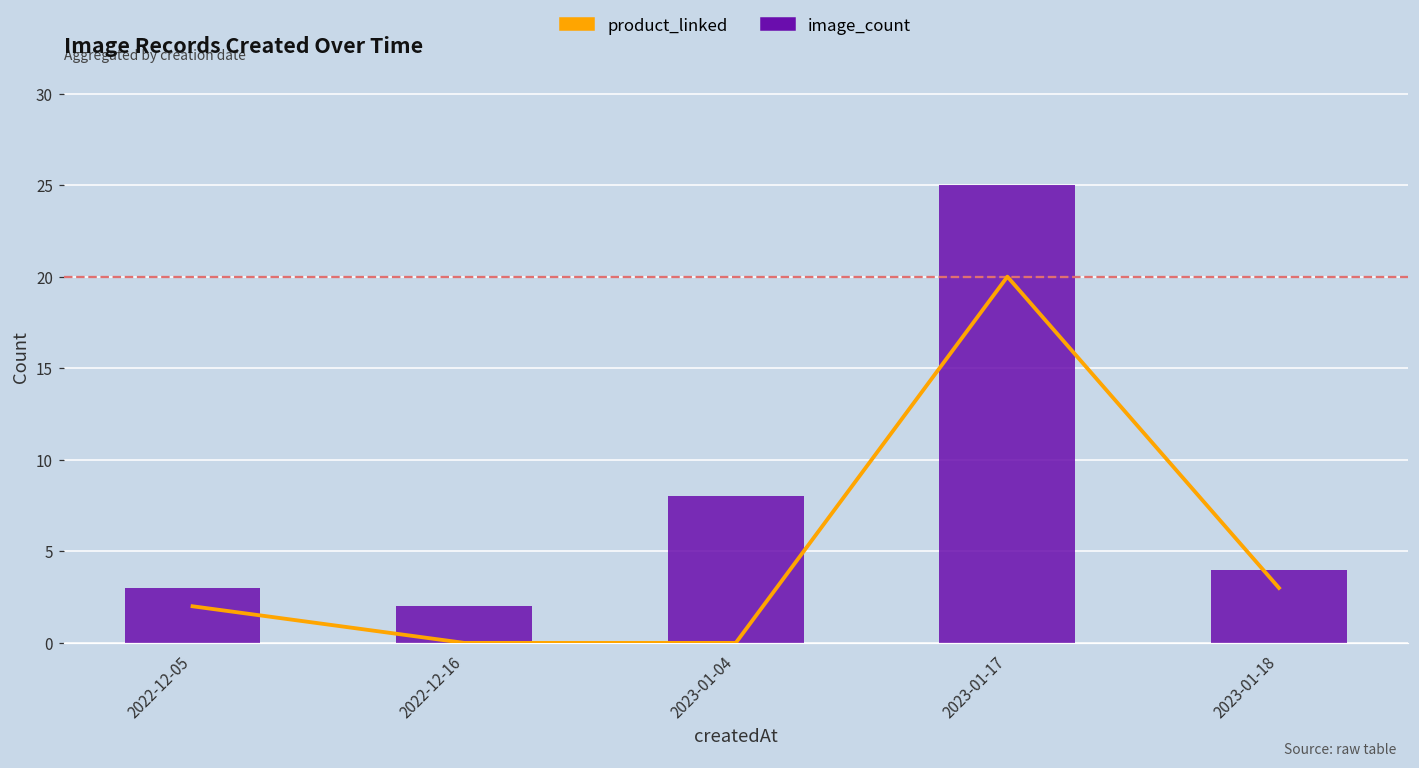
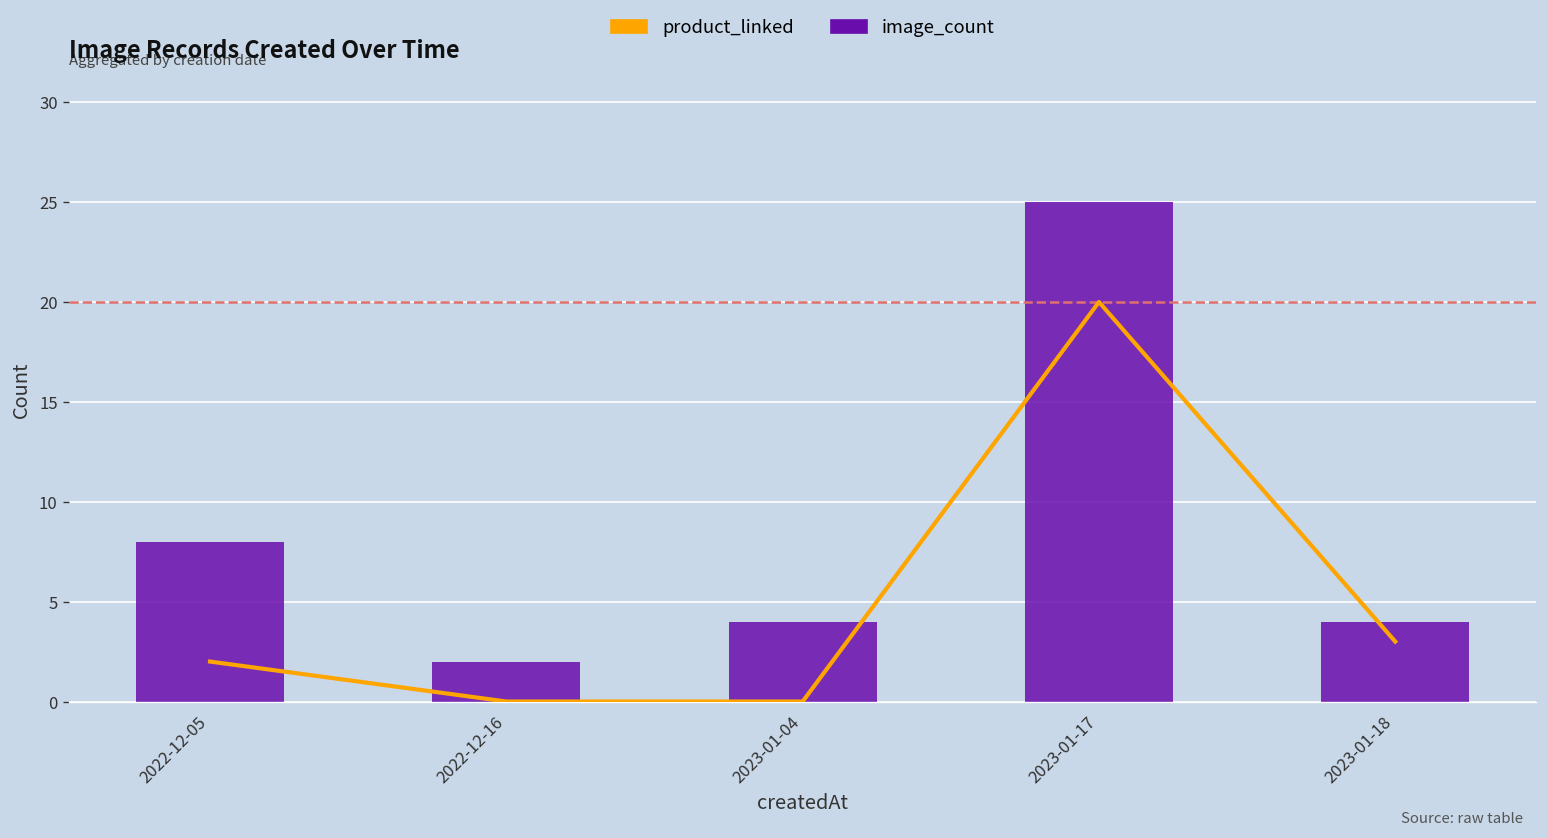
image_count, 2022-12-05: 3 -> 8
image_count, 2023-01-04: 8 -> 4
